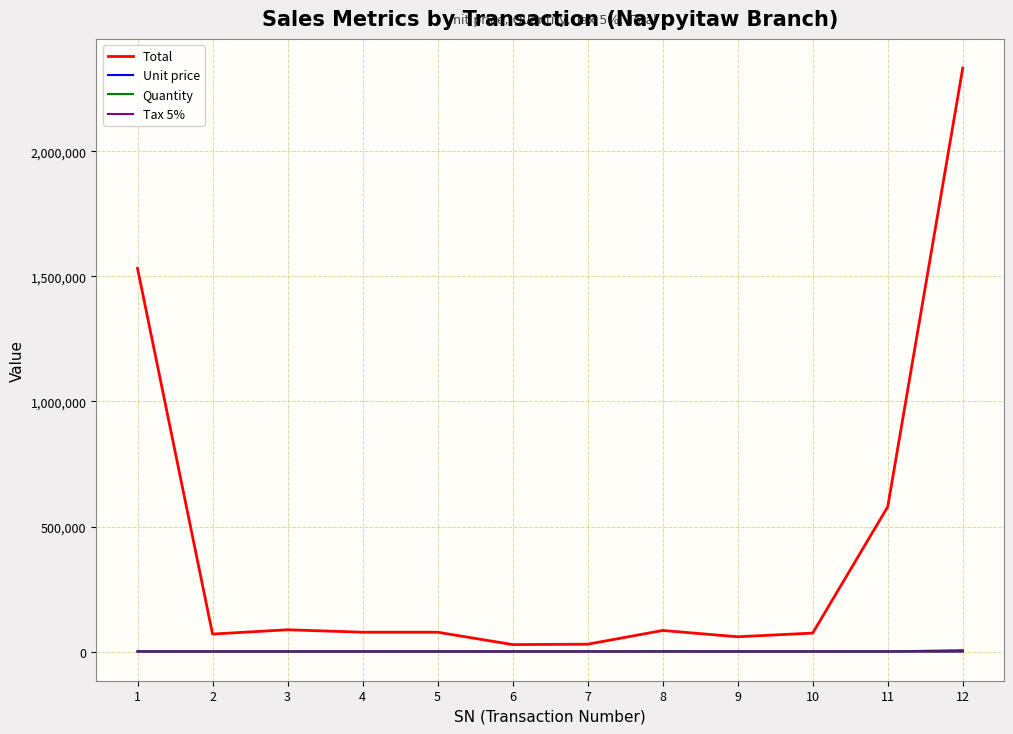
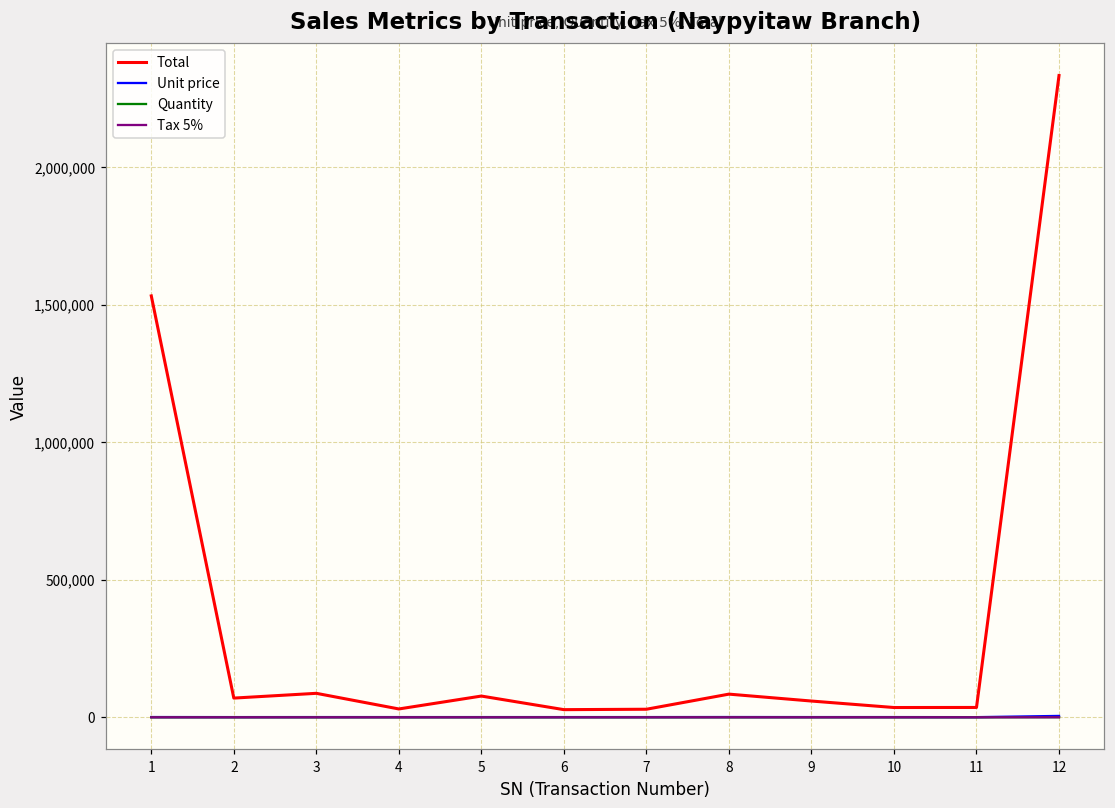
Total, 4: 80,000 -> 30,000
Total, 10: 70,000 -> 40,000
Total, 11: 580,000 -> 40,000
